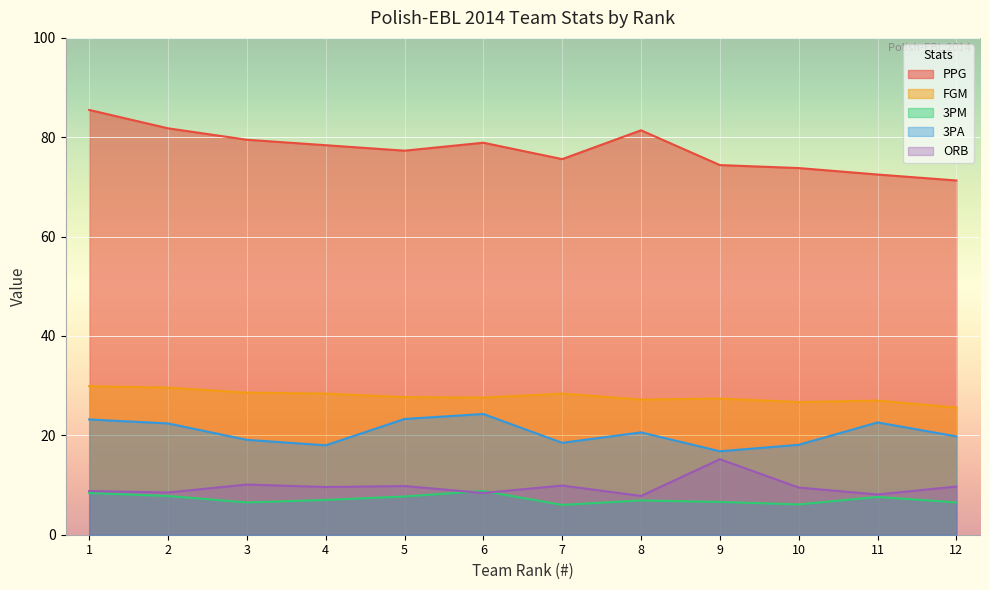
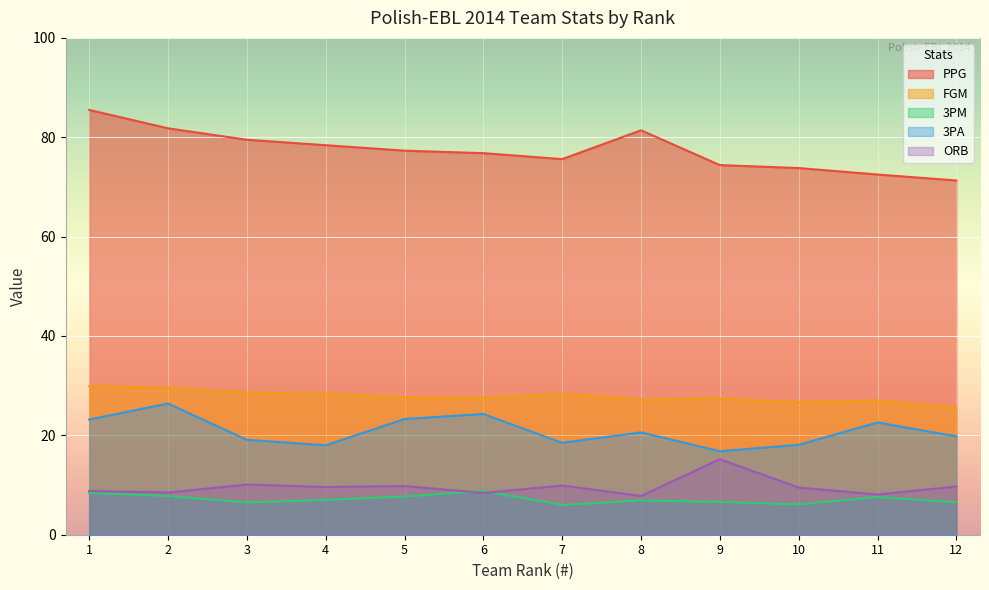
3PA, 2: 22 -> 26
PPG, 6: 79 -> 77
